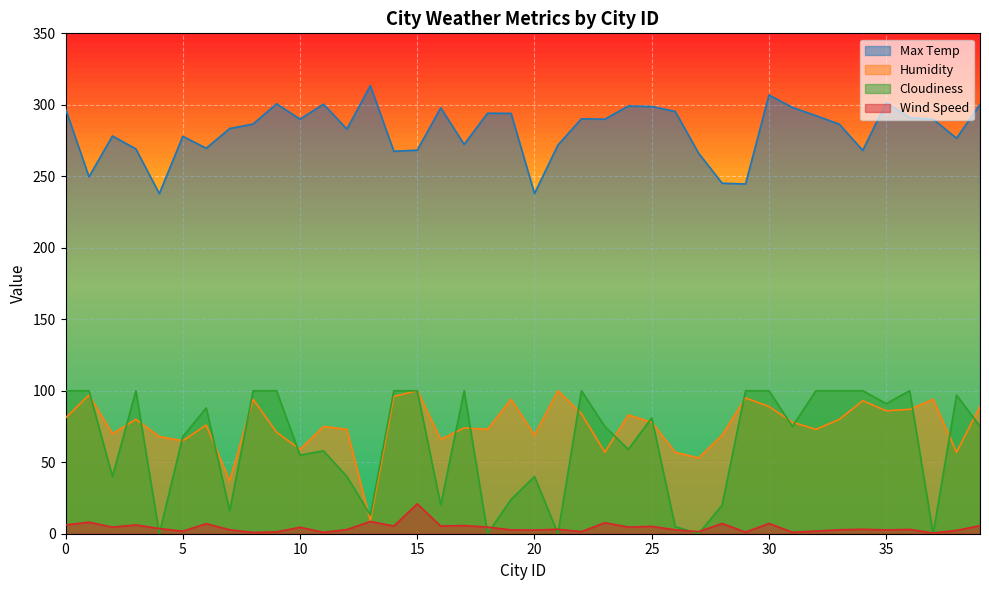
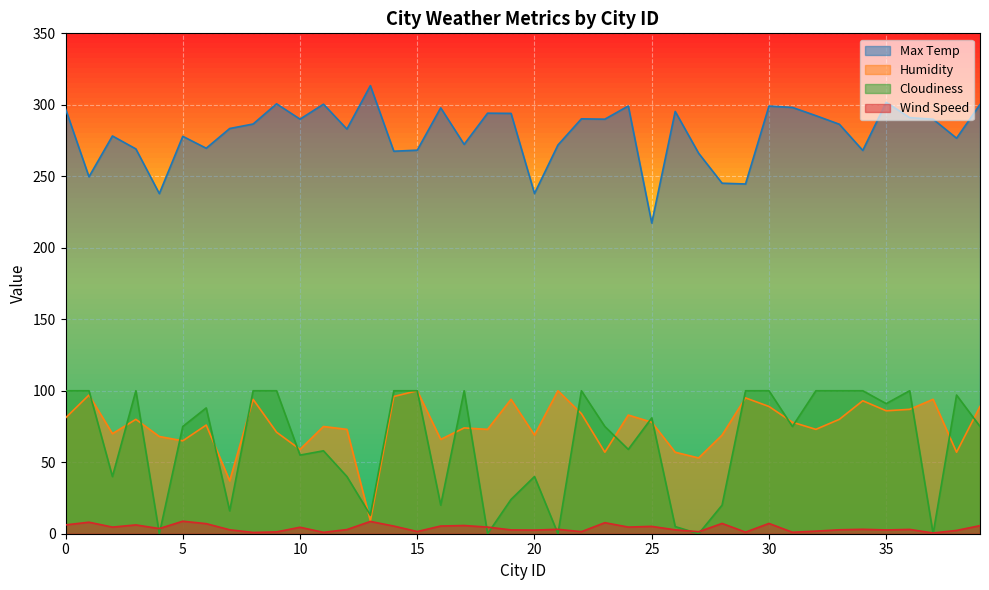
Cloudiness, 5: 68 -> 75
Wind Speed, 5: 2 -> 9
Wind Speed, 15: 21 -> 2
Max Temp, 25: 299 -> 217
Max Temp, 30: 307 -> 299
